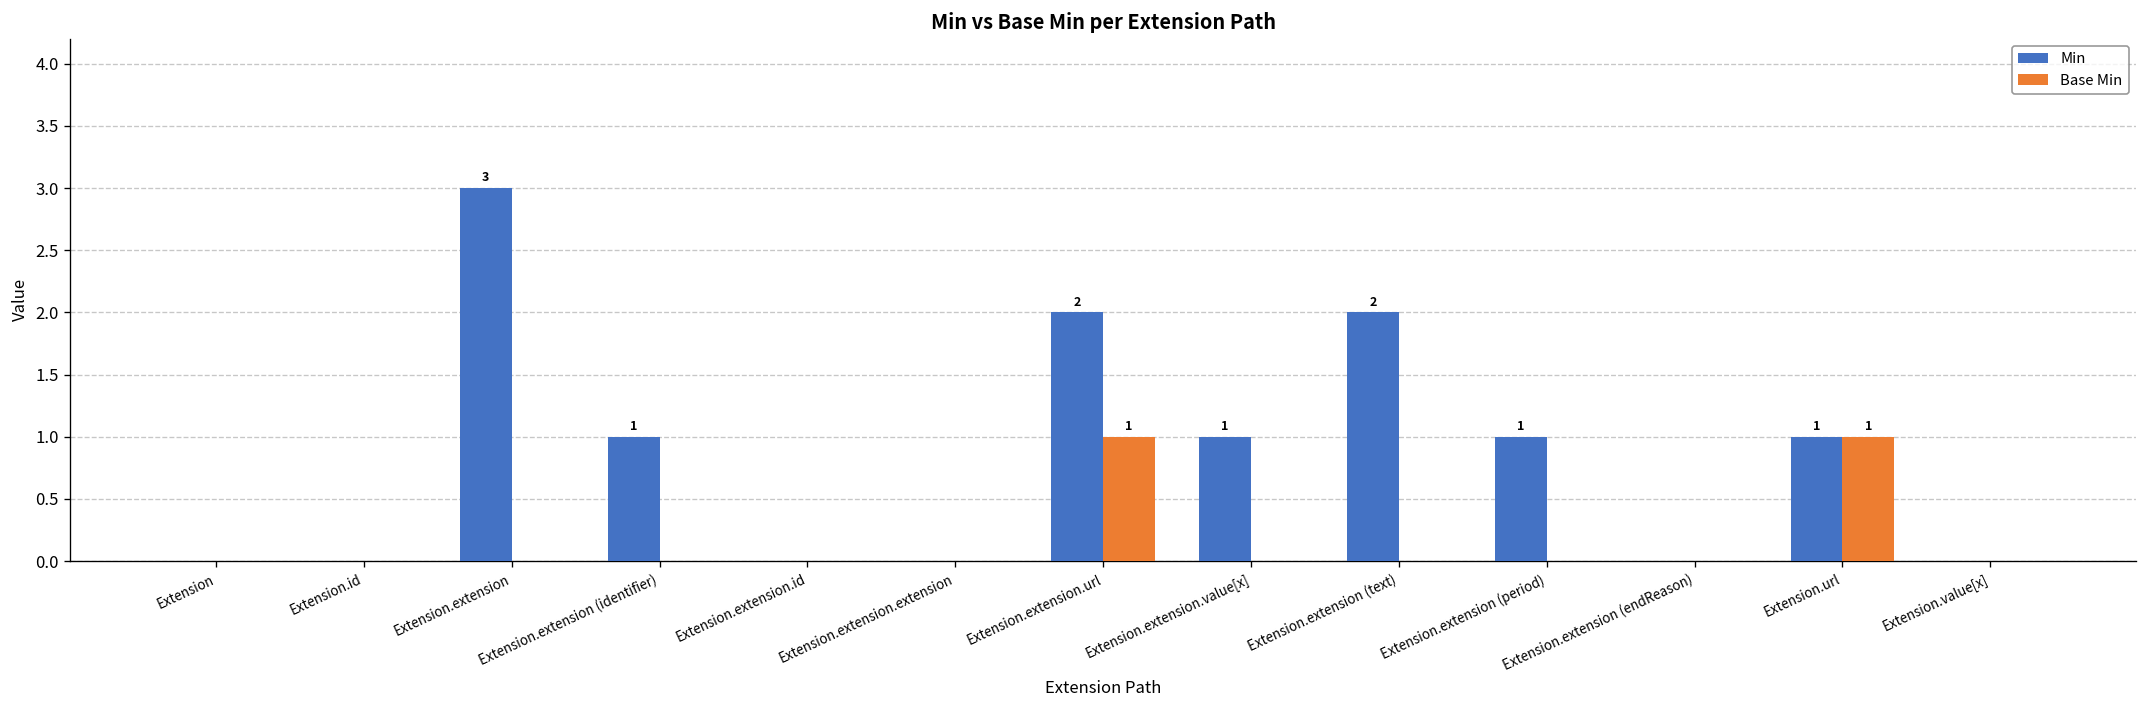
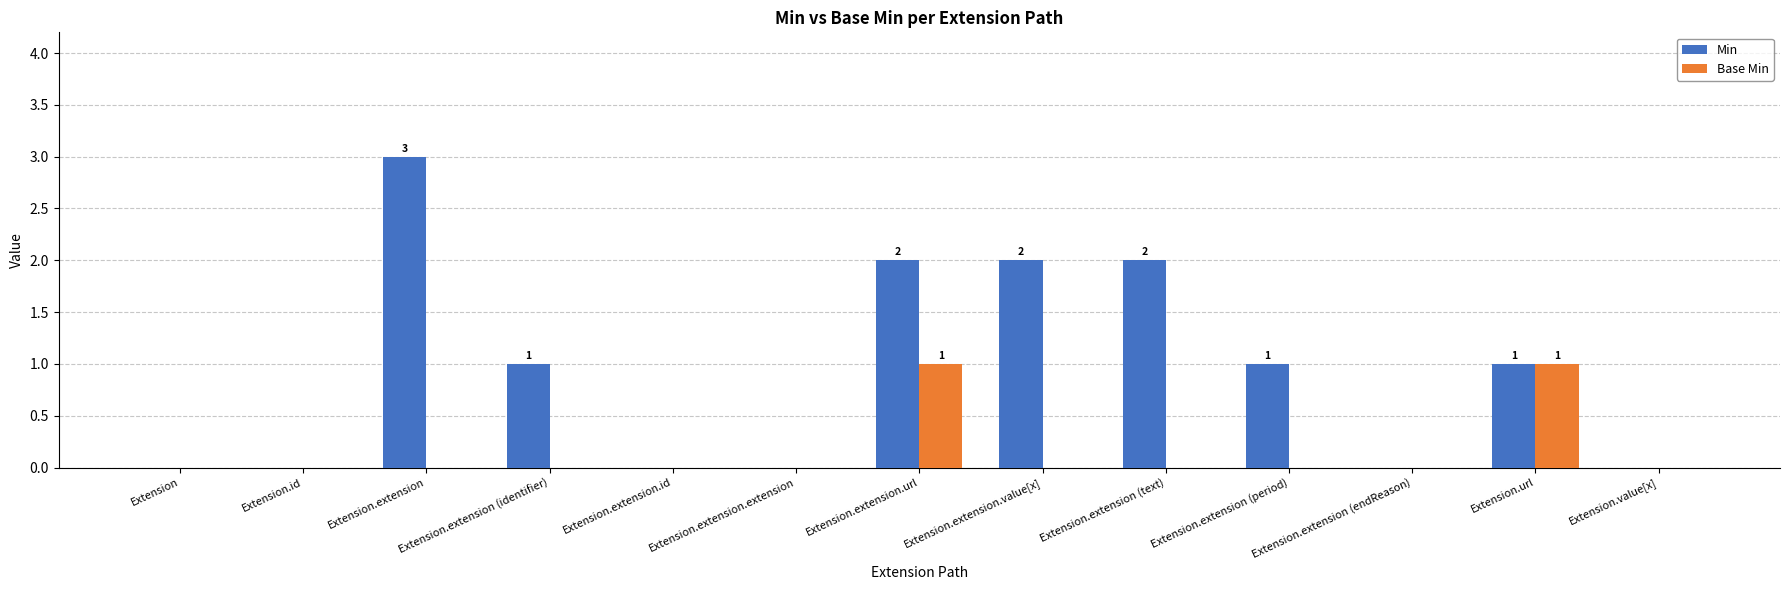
Min, Extension.extension.value[x]: 1 -> 2
